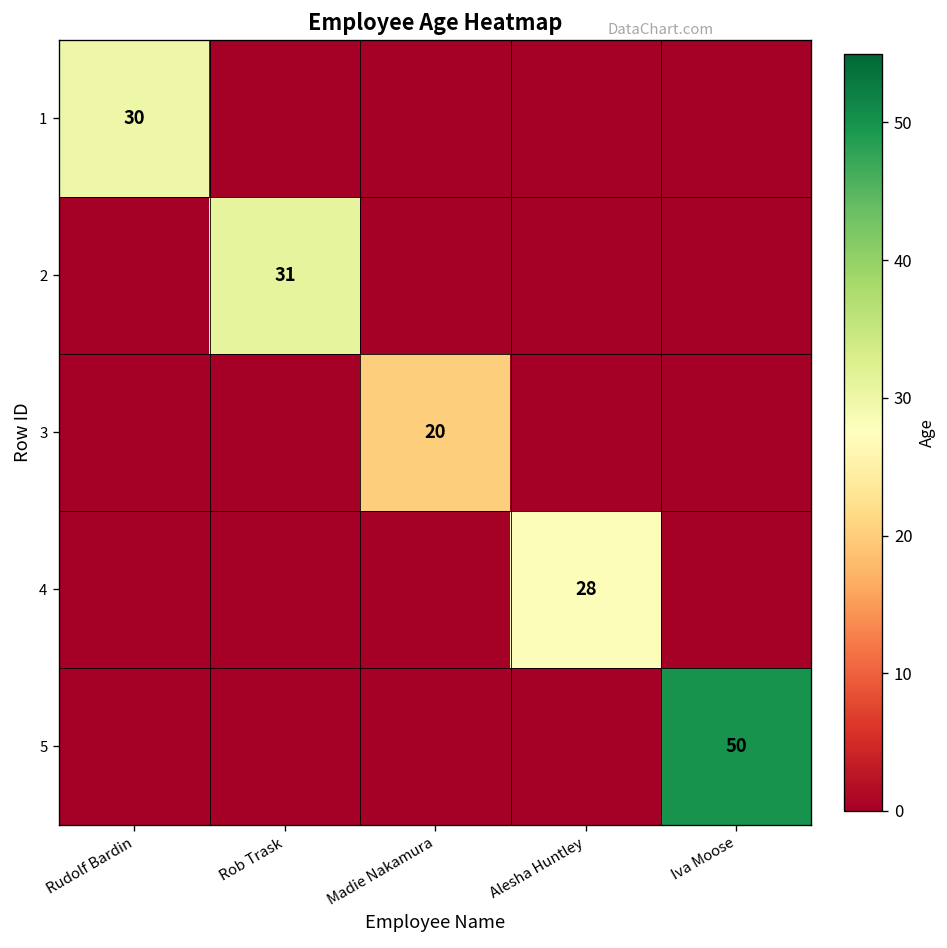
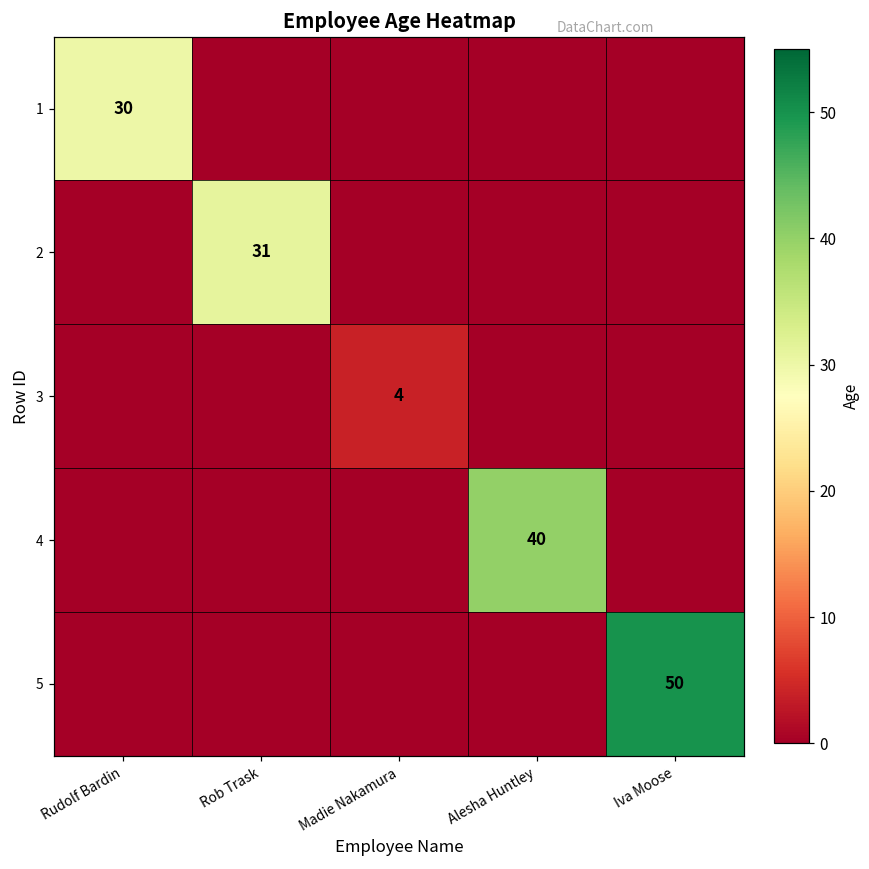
3, Madie Nakamura: 20 -> 4
4, Alesha Huntley: 28 -> 40
